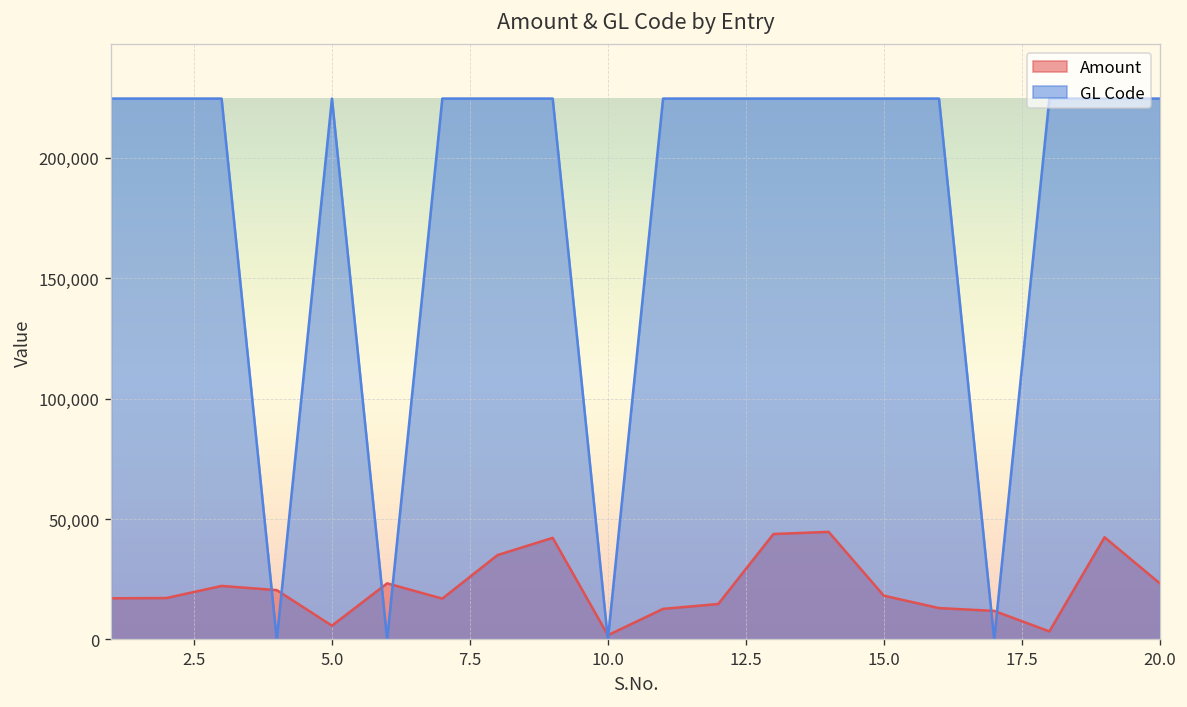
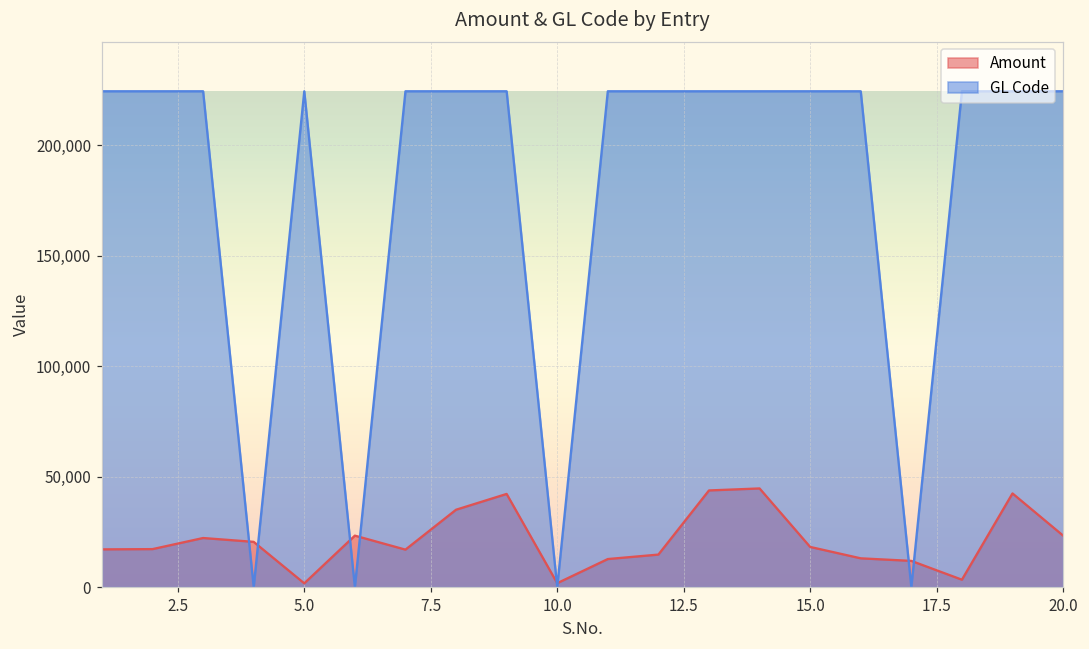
Amount, 5.0: 6,000 -> 2,000
